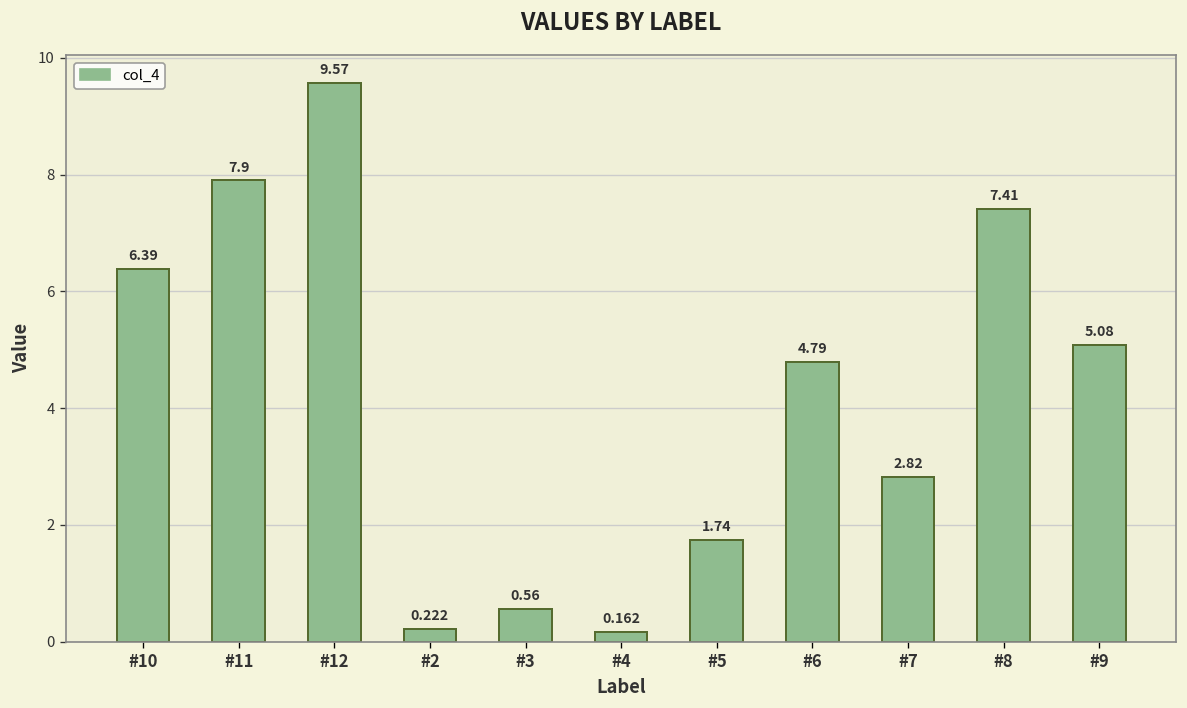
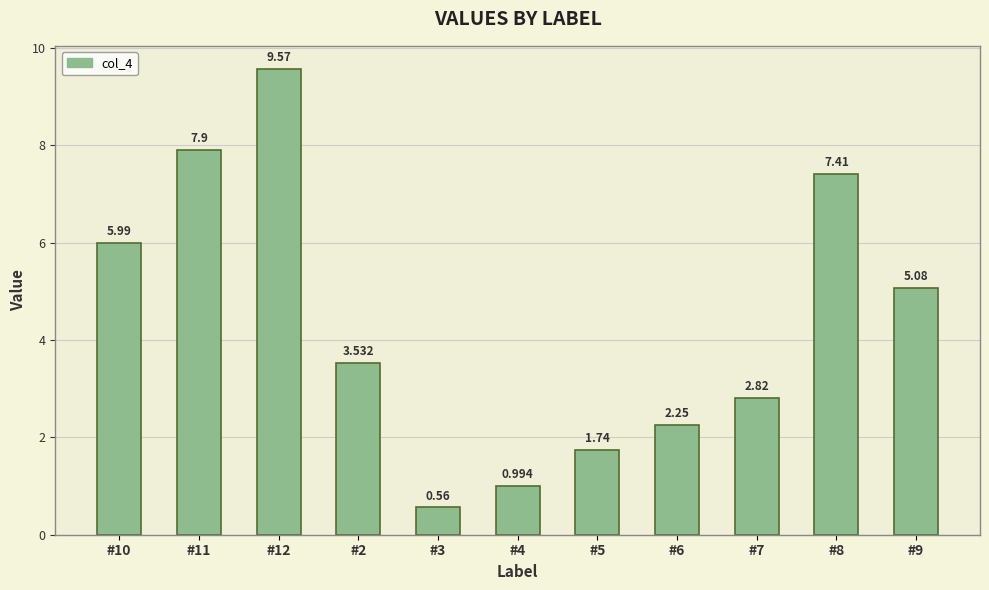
#10: 6.39 -> 5.99
#2: 0.222 -> 3.532
#4: 0.162 -> 0.994
#6: 4.79 -> 2.25
